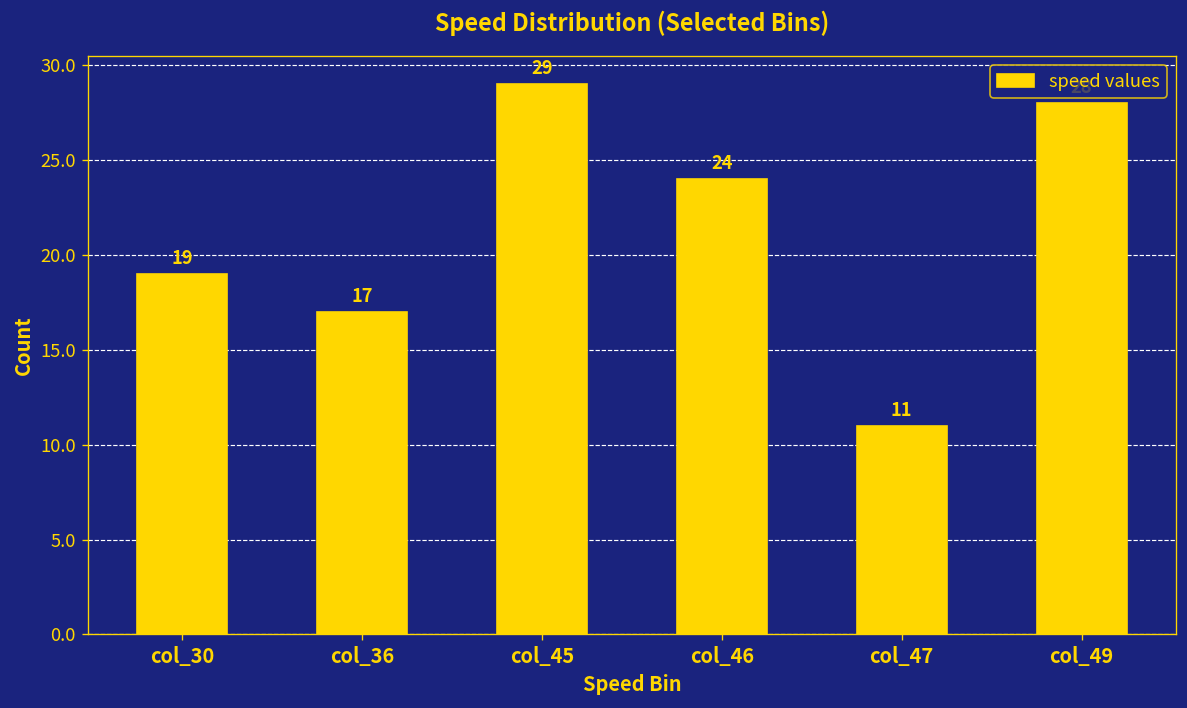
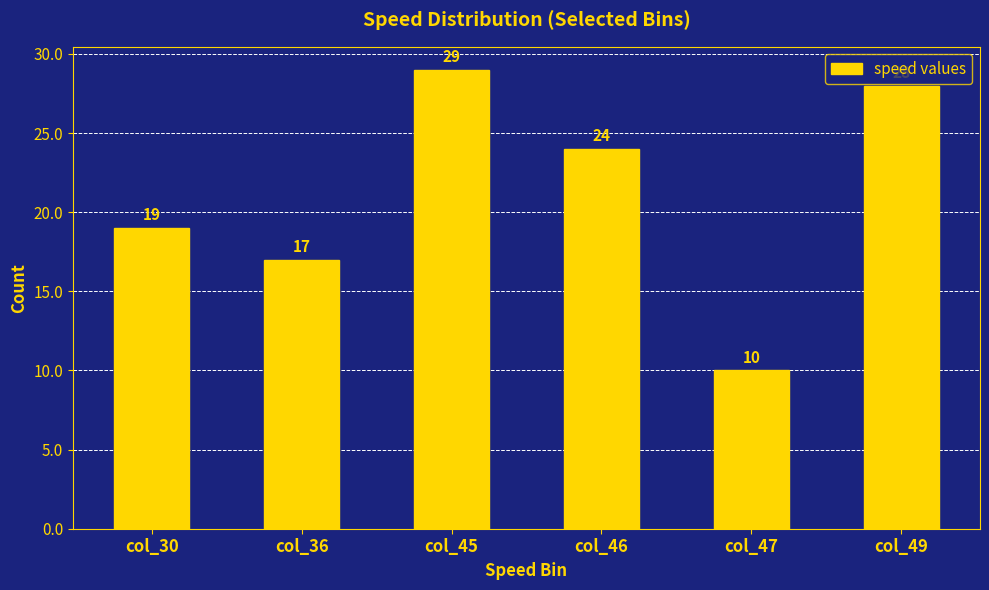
col_47: 11 -> 10
